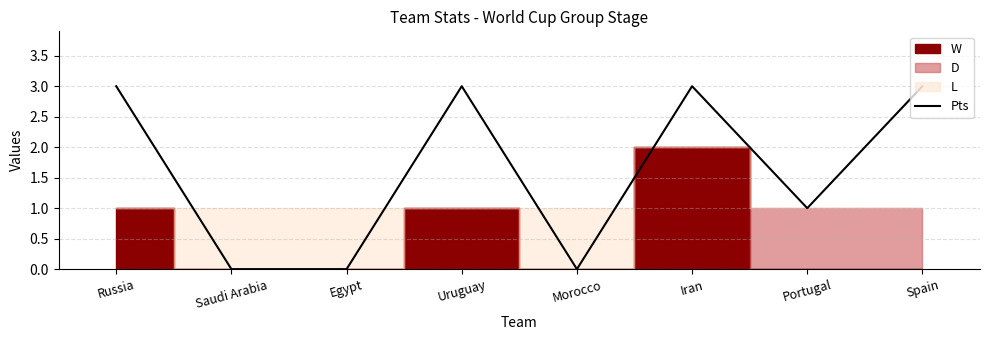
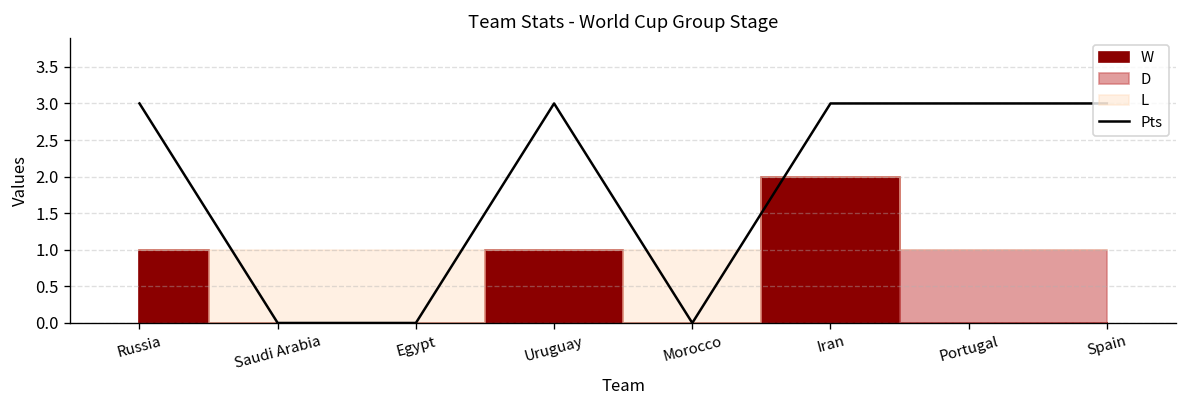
Pts, Portugal: 1 -> 3
